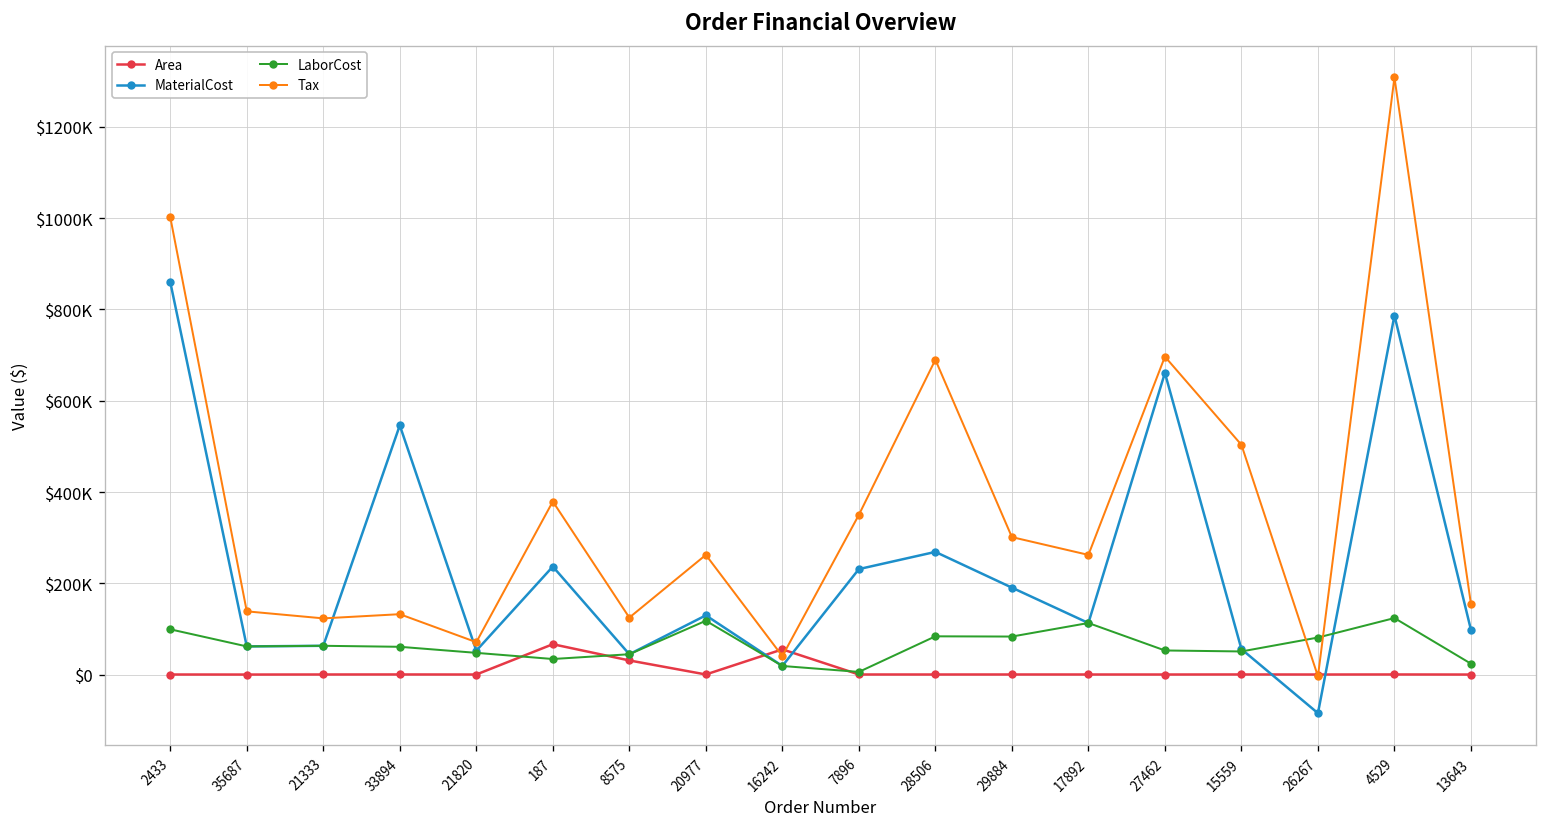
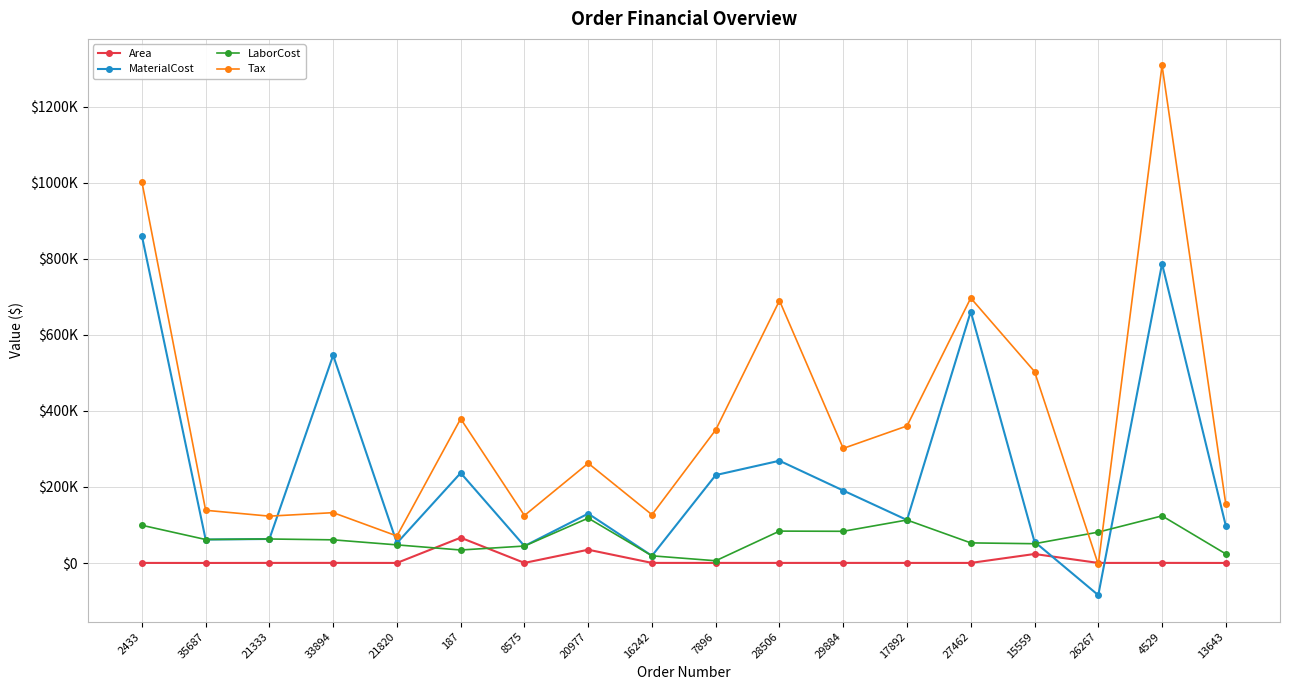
Area, 8575: $30000 -> $0
Area, 20977: $0 -> $30000
Area, 16242: $60000 -> $0
Tax, 16242: $40000 -> $130000
Tax, 17892: $260000 -> $360000
Area, 15559: $0 -> $20000
